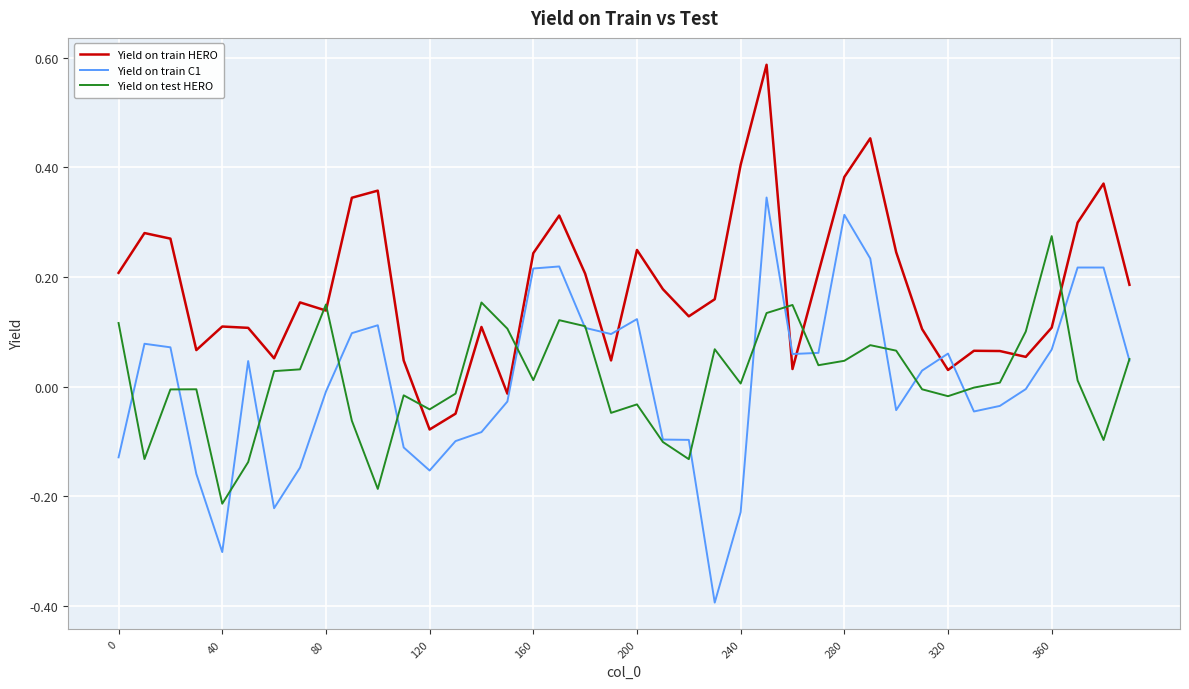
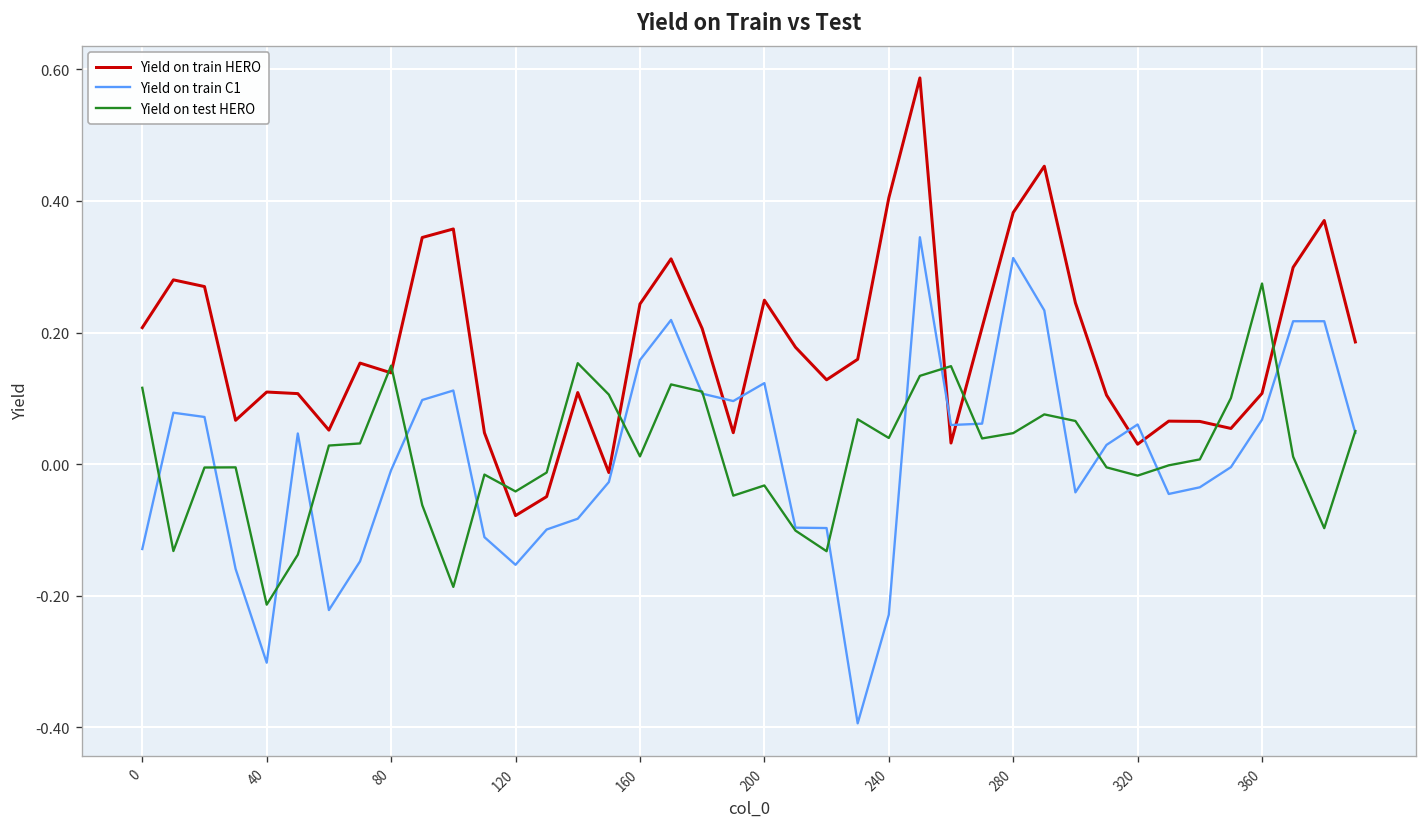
Yield on train C1, 160: 0.22 -> 0.16
Yield on test HERO, 240: 0.01 -> 0.04
